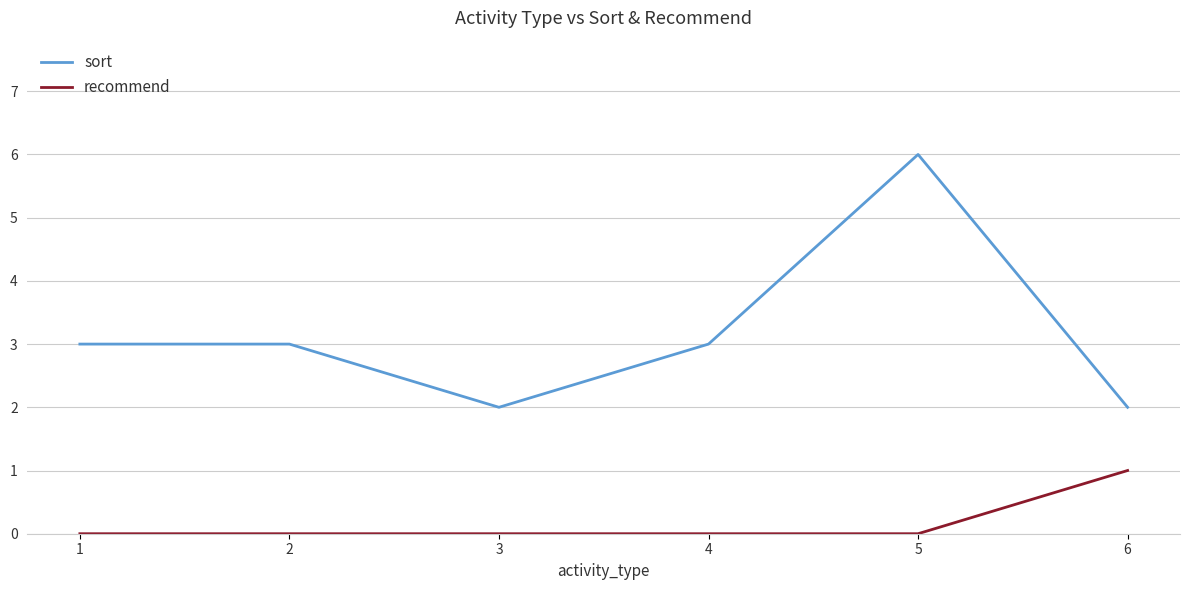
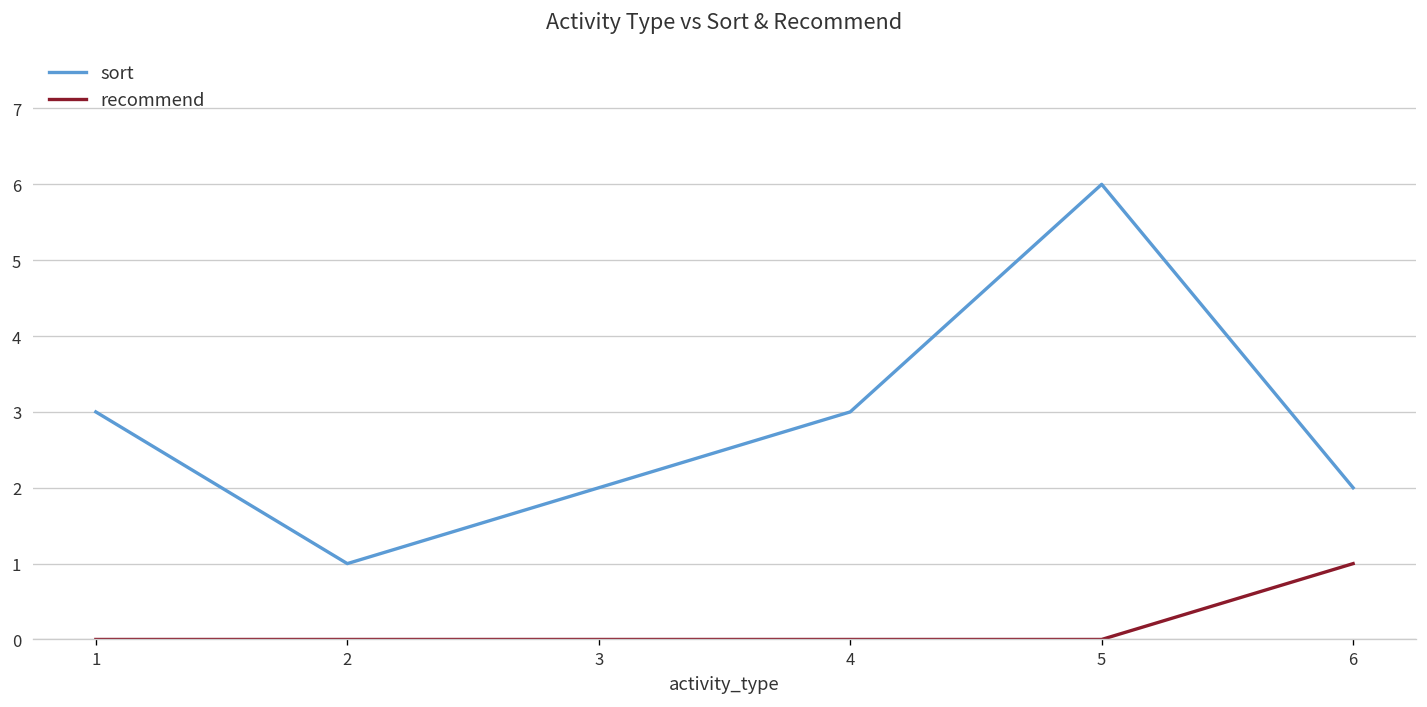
sort, 2: 3 -> 1
